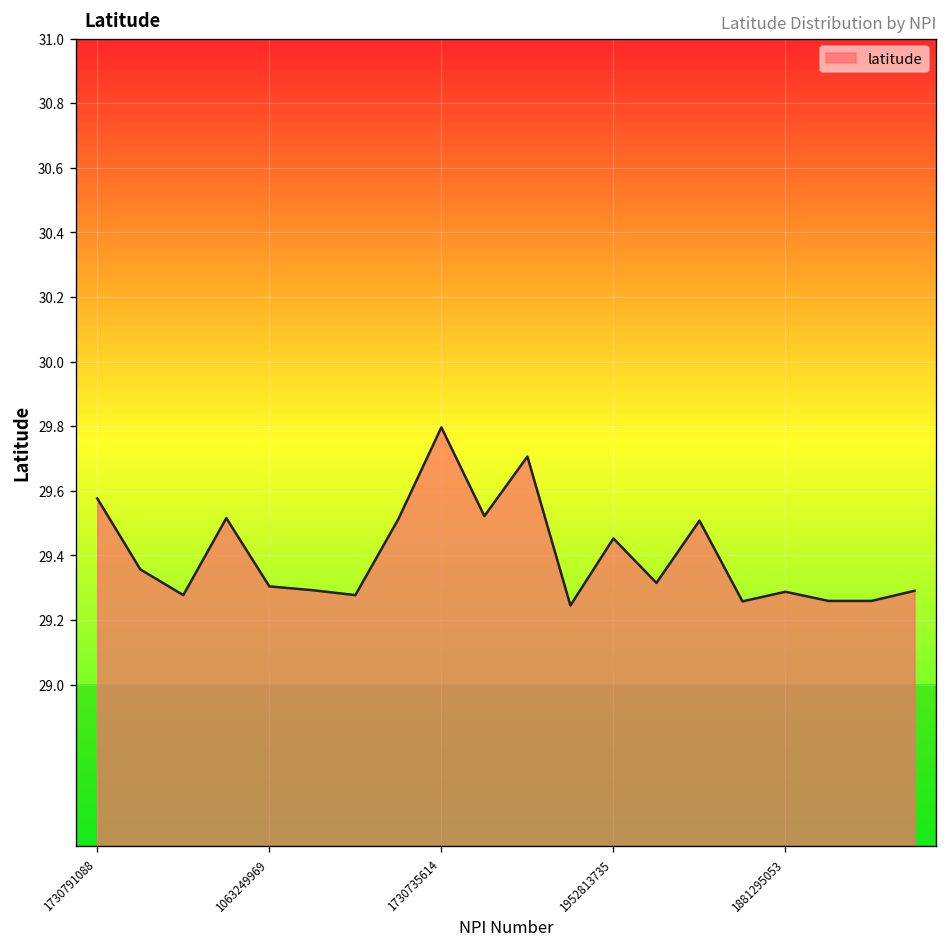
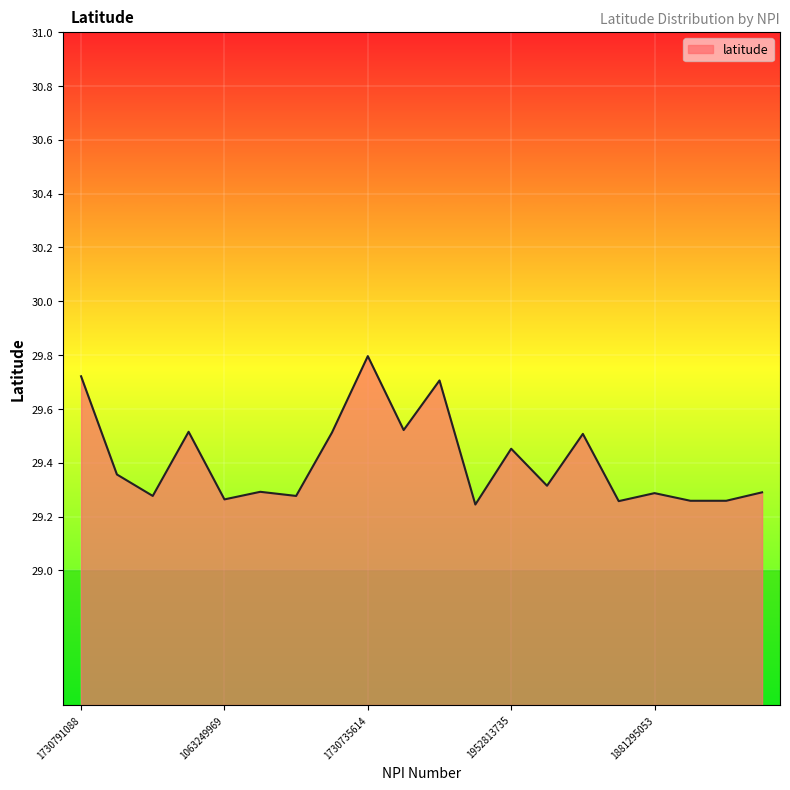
1730791088: 29.58 -> 29.72
1063249969: 29.30 -> 29.26
